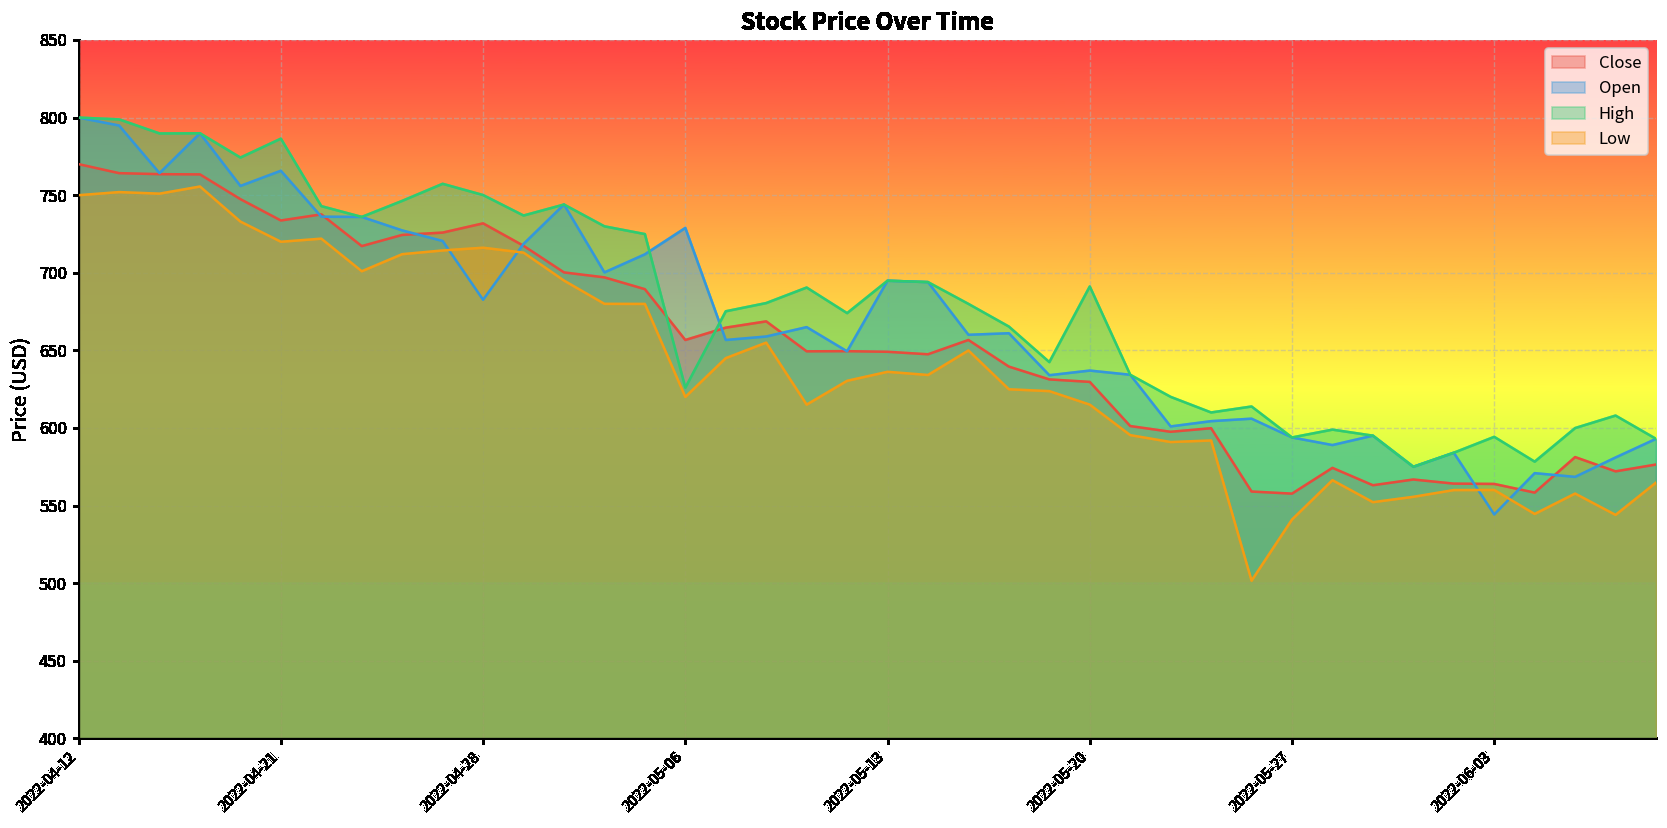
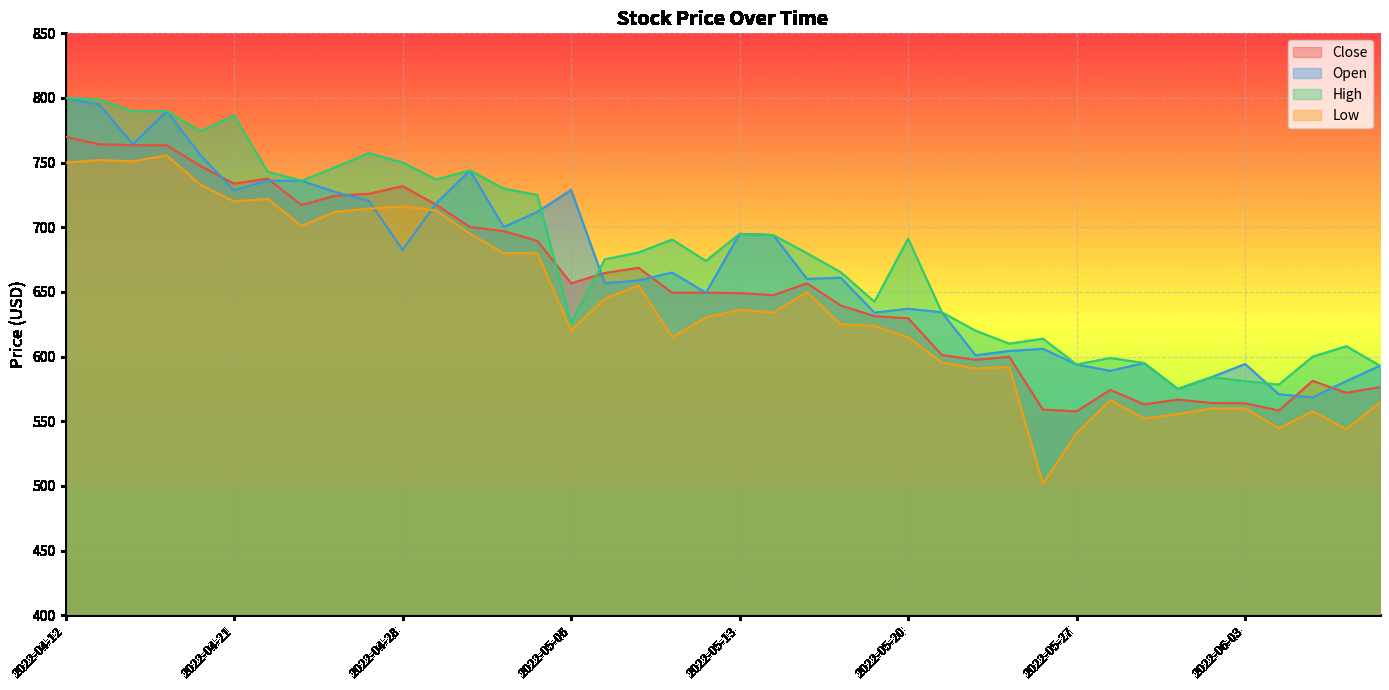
Open, 2022-04-21: 766 -> 729
Open, 2022-06-03: 544 -> 594
High, 2022-06-03: 594 -> 581
